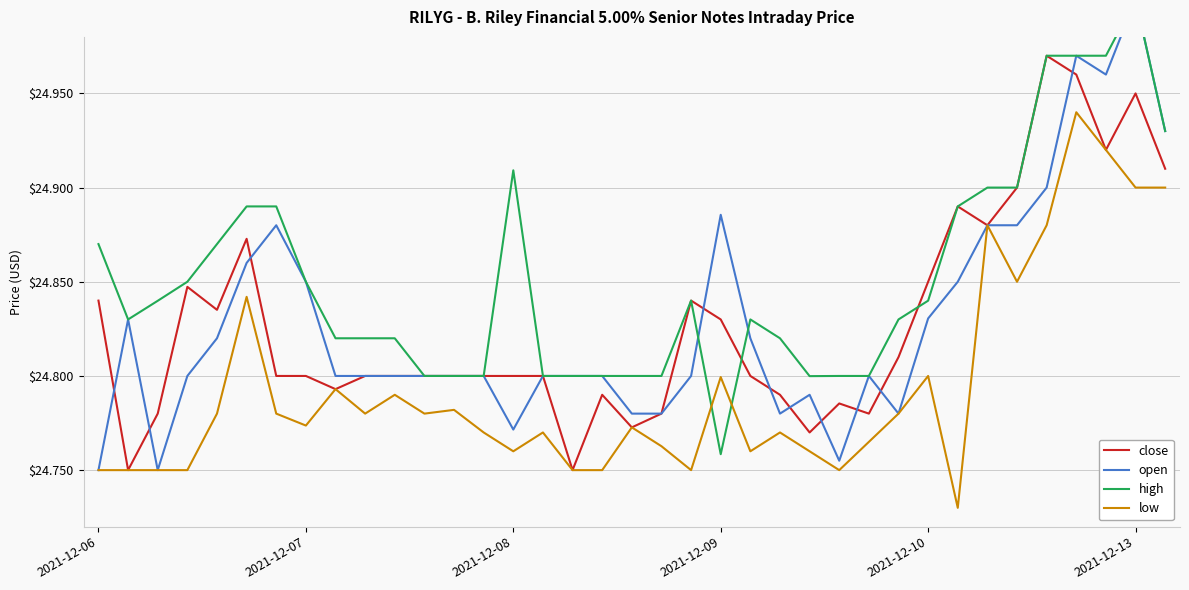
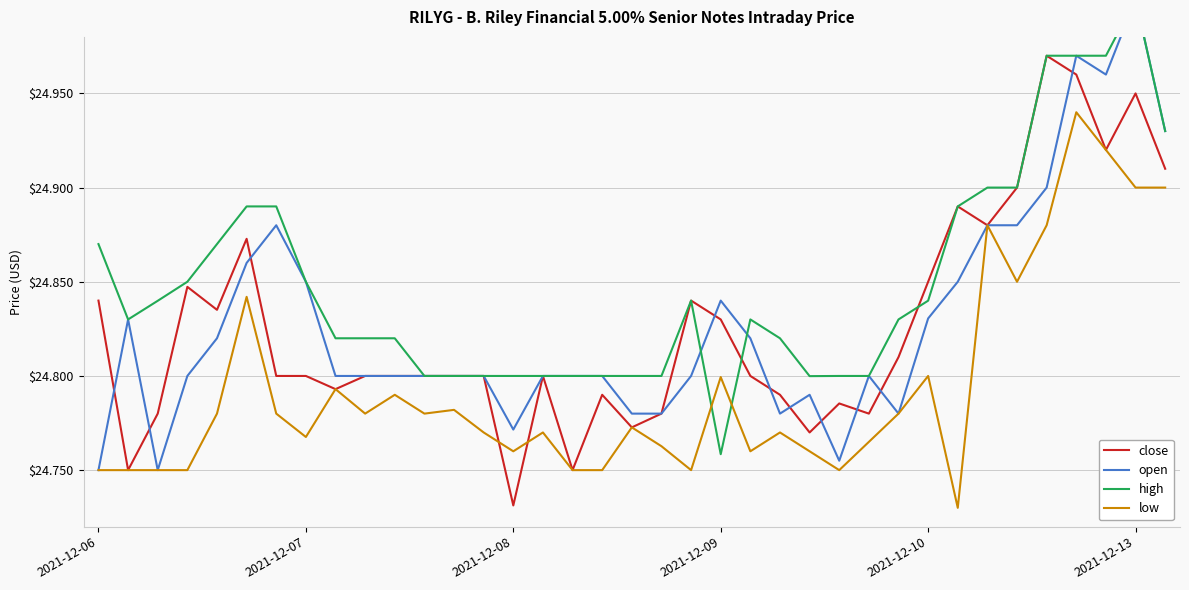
low, 2021-12-07: $24.774 -> $24.768
close, 2021-12-08: $24.800 -> $24.731
high, 2021-12-08: $24.909 -> $24.800
open, 2021-12-09: $24.886 -> $24.840
